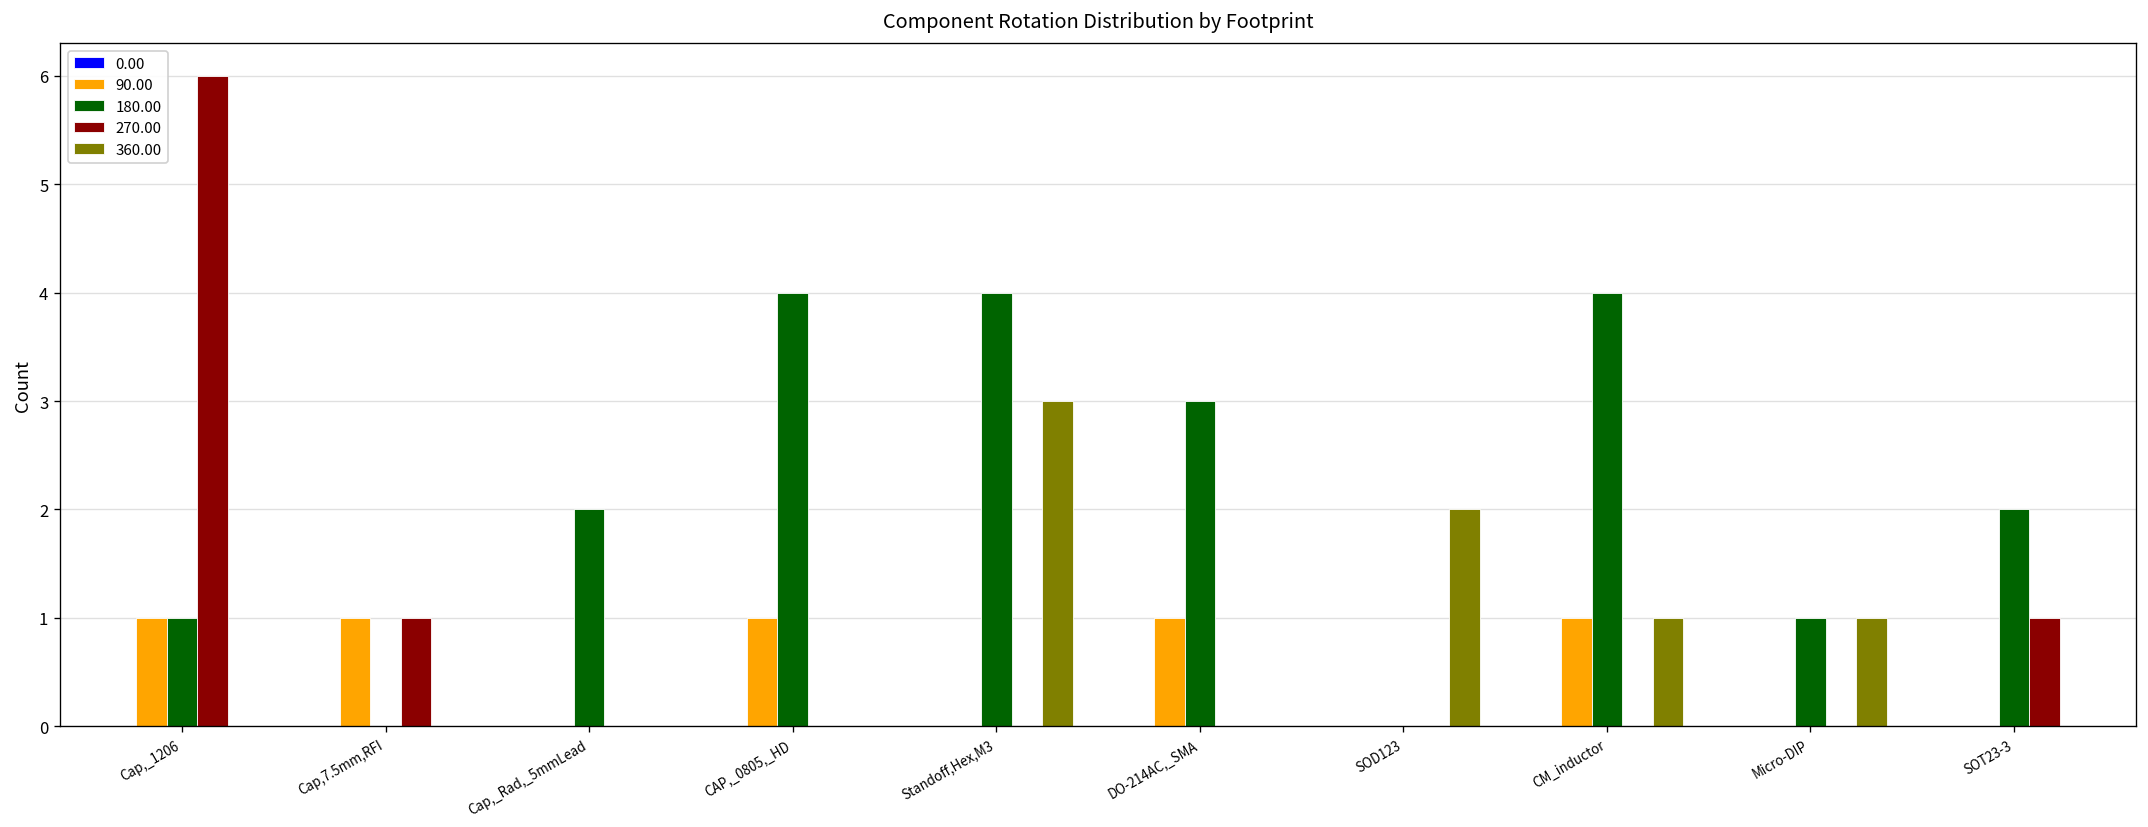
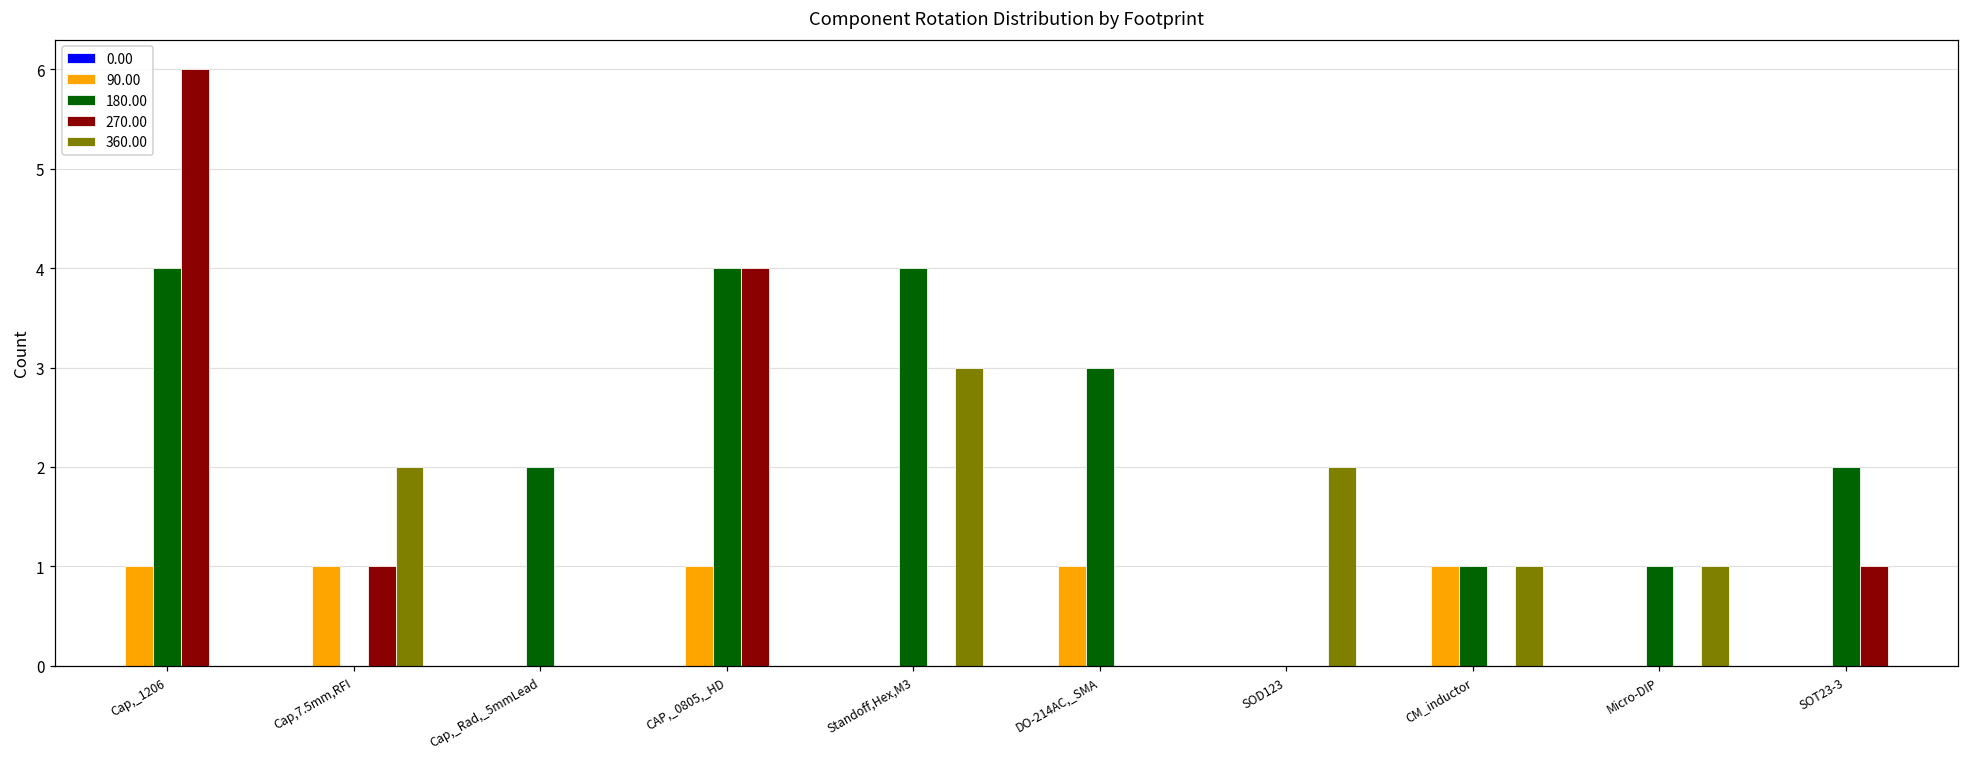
180.00, Cap,_1206: 1 -> 4
360.00, Cap,7.5mm,RFI: 0 -> 2
270.00, CAP,_0805,_HD: 0 -> 4
180.00, CM_inductor: 4 -> 1
